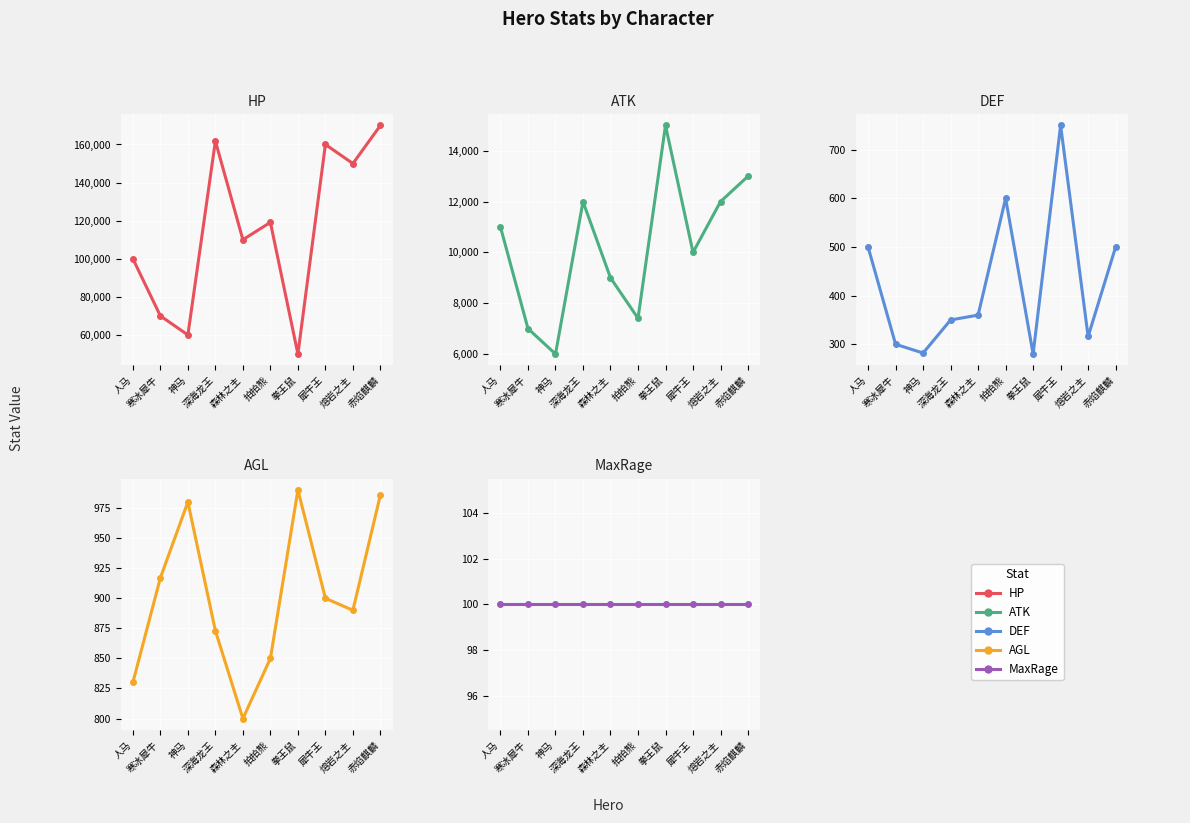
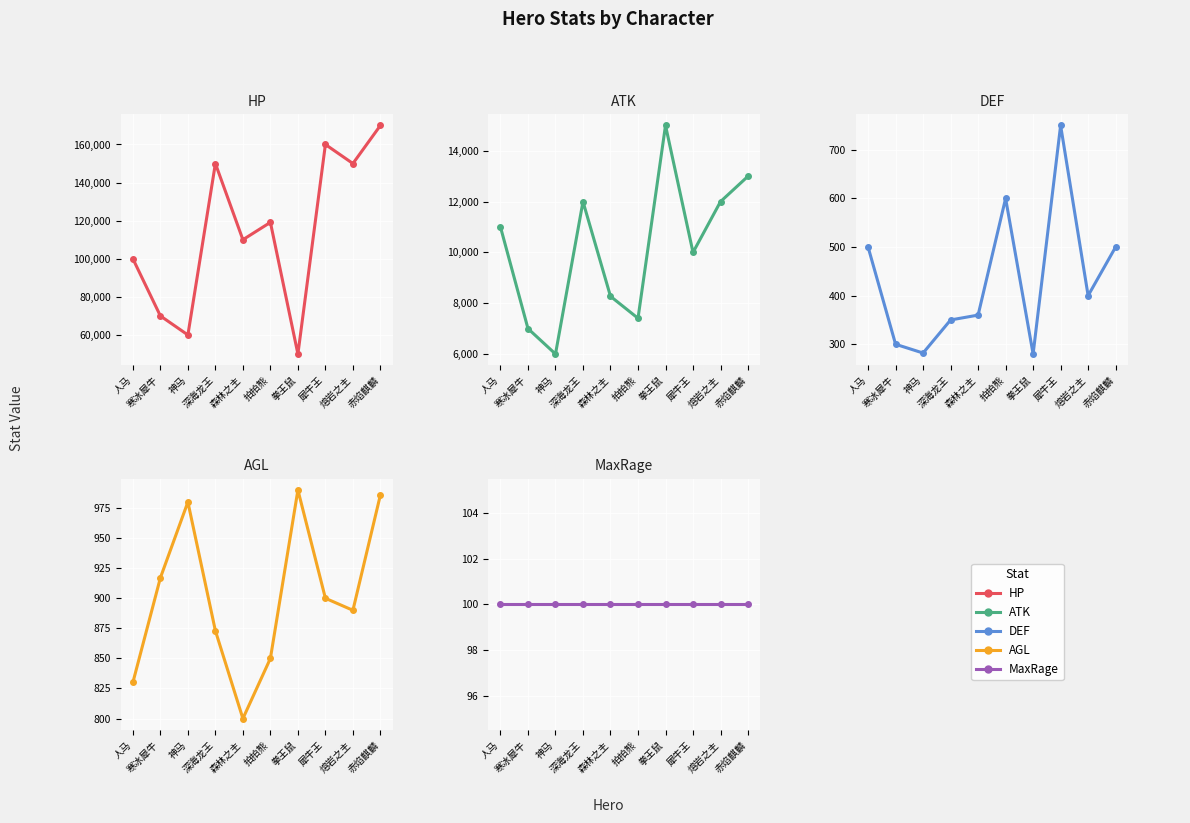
HP, 深海龙王: 162,000 -> 150,000
ATK, 森林之主: 9,000 -> 8,300
DEF, 熔岩之主: 320 -> 400
